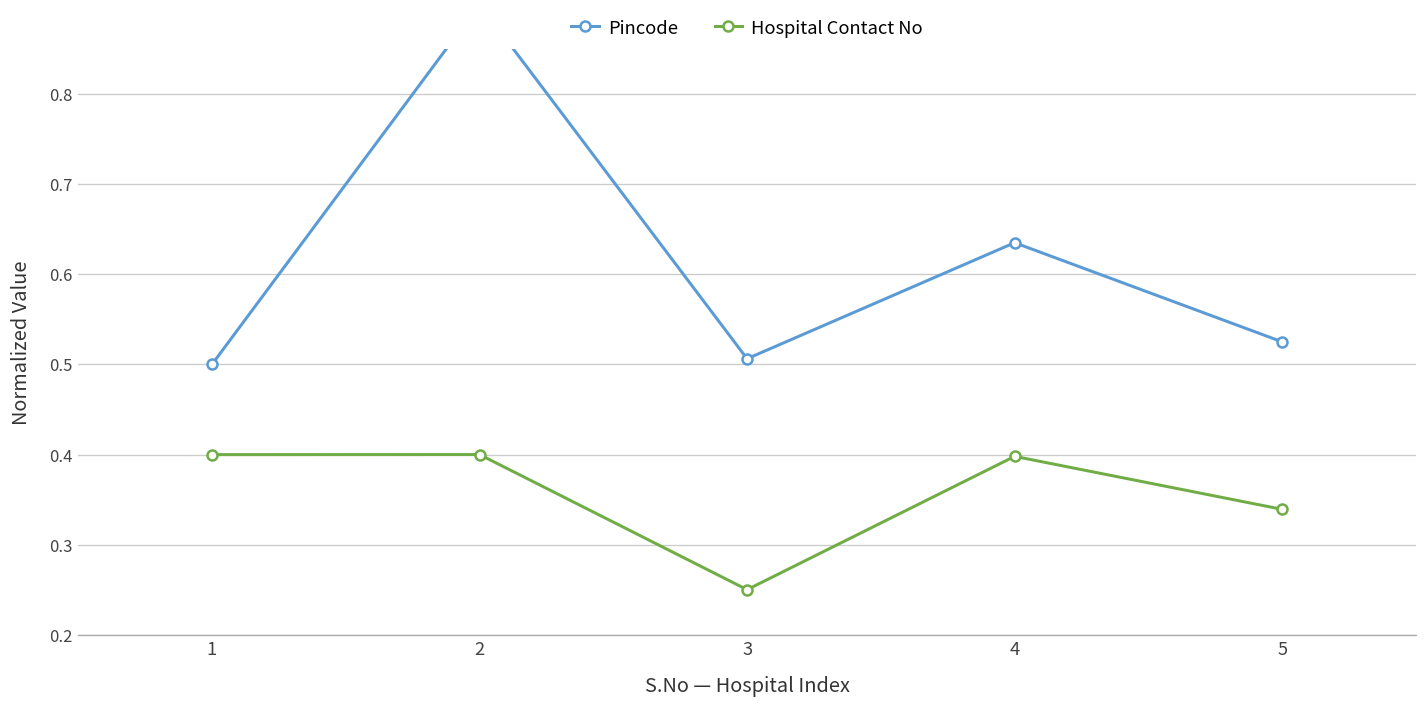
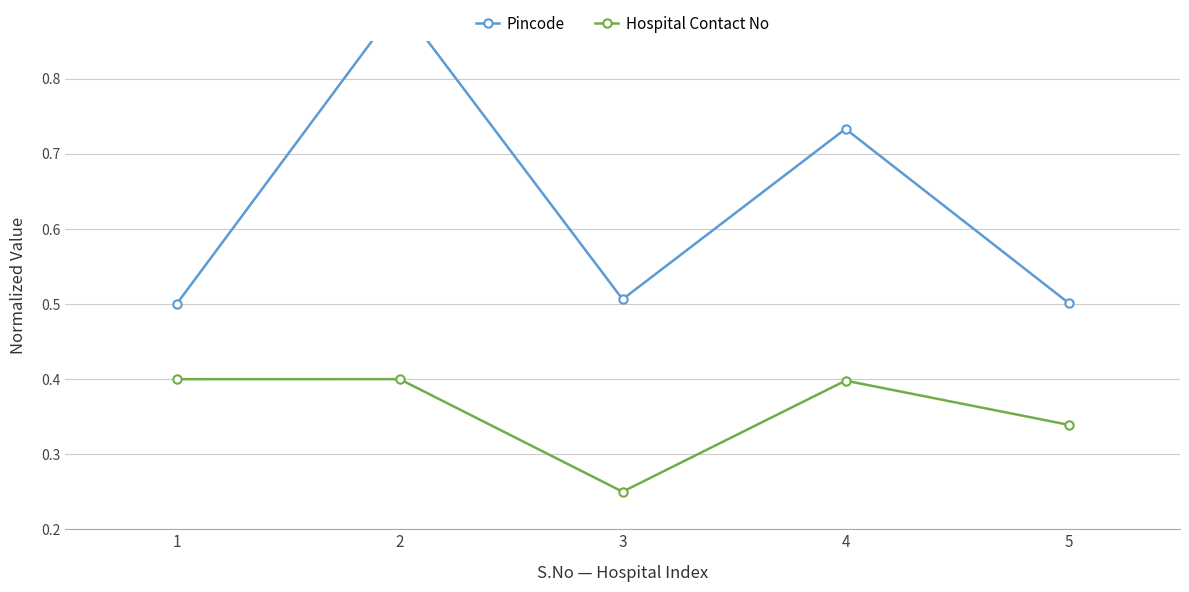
Pincode, 4: 0.64 -> 0.73
Pincode, 5: 0.53 -> 0.50
